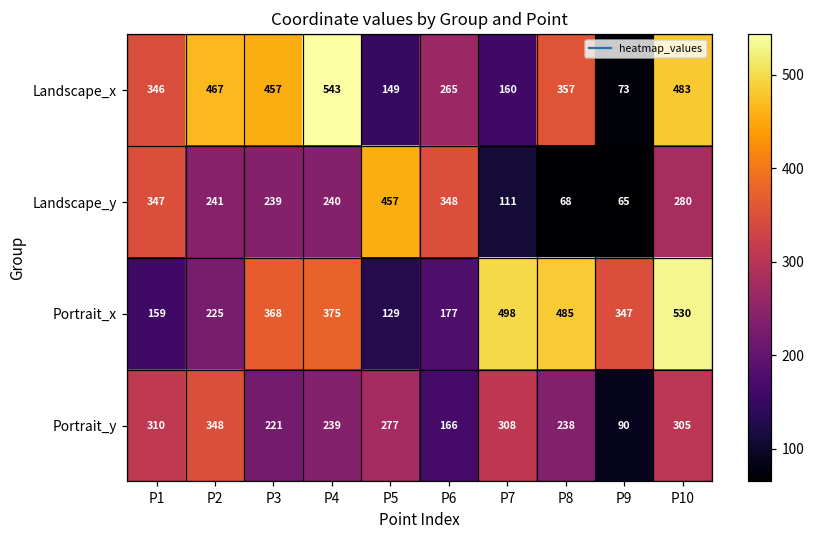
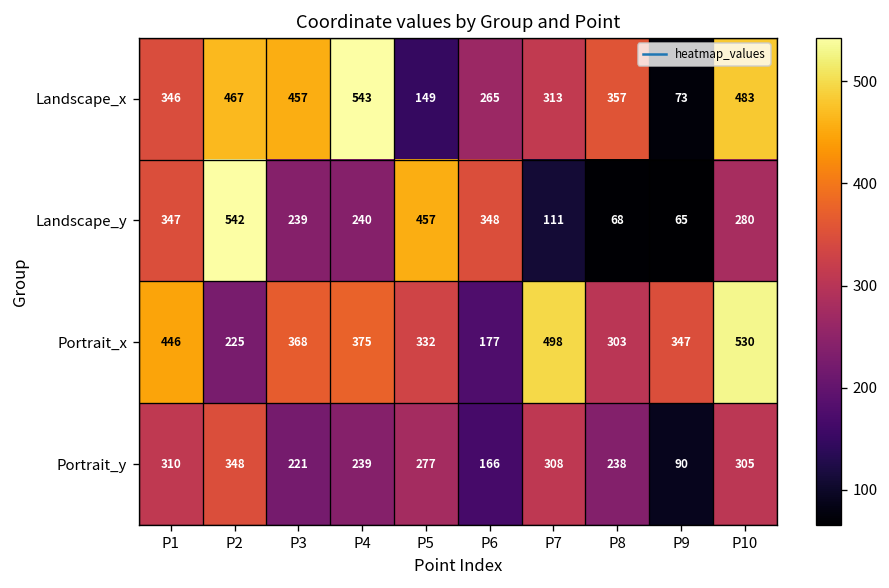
Landscape_x, P7: 160 -> 313
Landscape_y, P2: 241 -> 542
Portrait_x, P1: 159 -> 446
Portrait_x, P5: 129 -> 332
Portrait_x, P8: 485 -> 303
